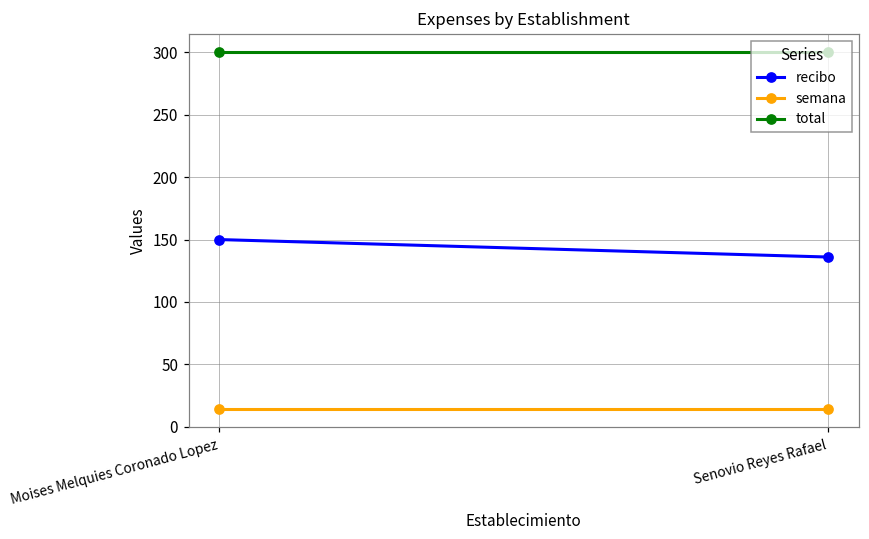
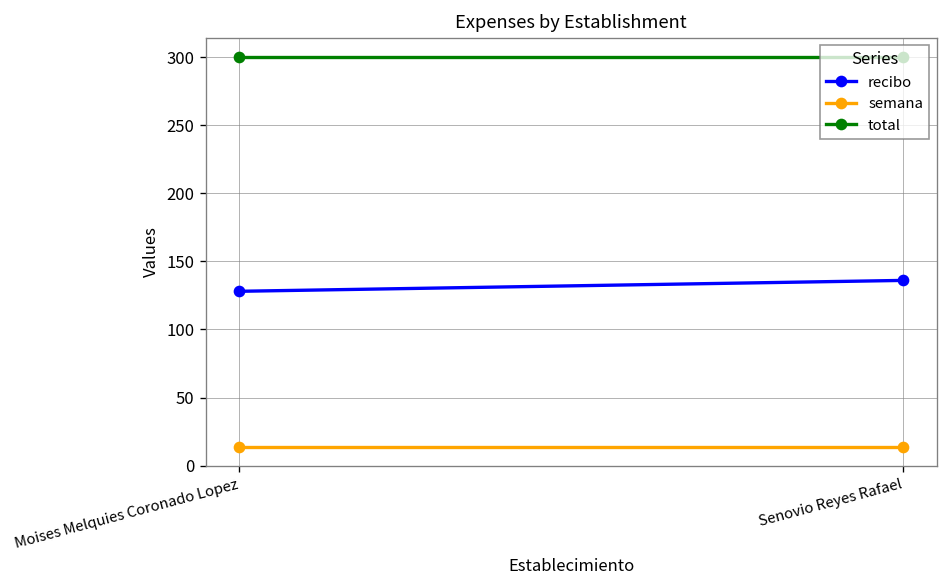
recibo, Moises Melquies Coronado Lopez: 150 -> 128
